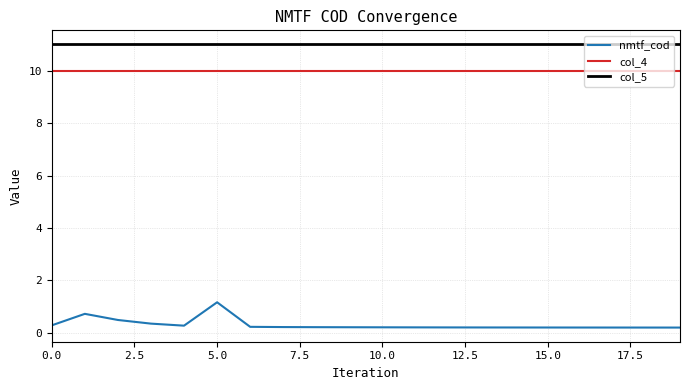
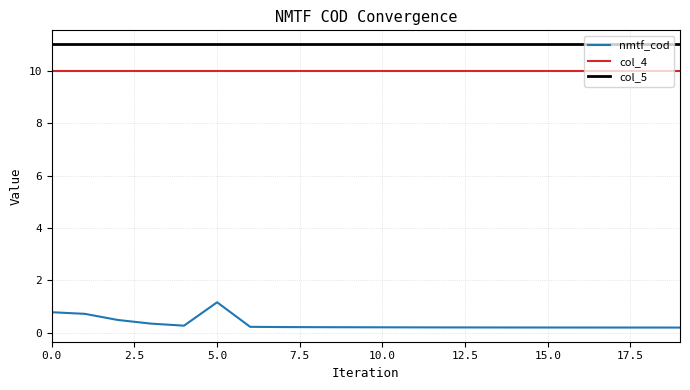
nmtf_cod, 0.0: 0.3 -> 0.8
